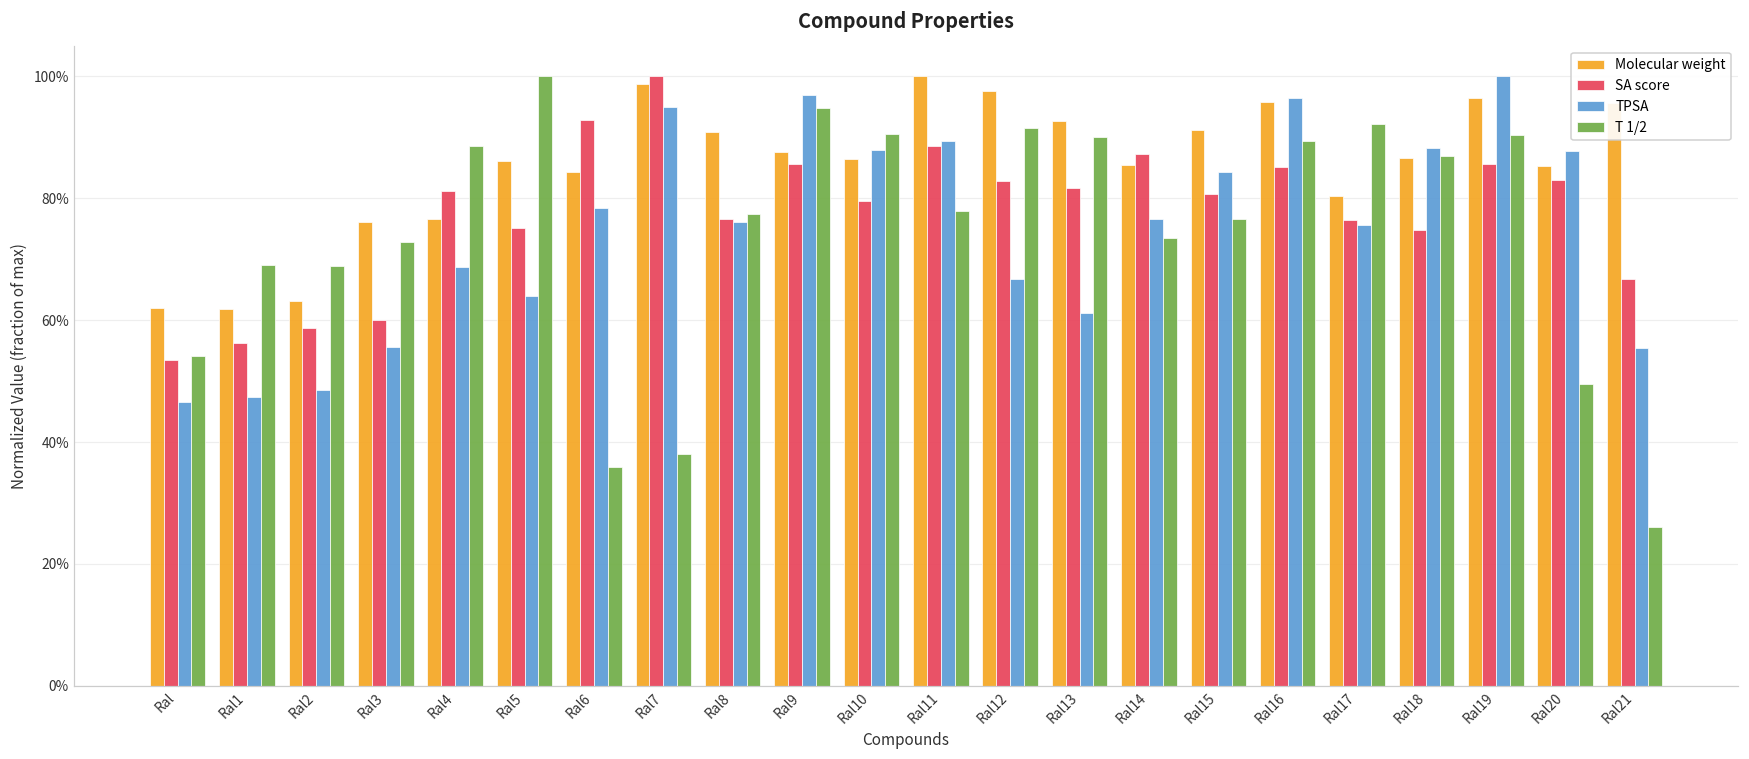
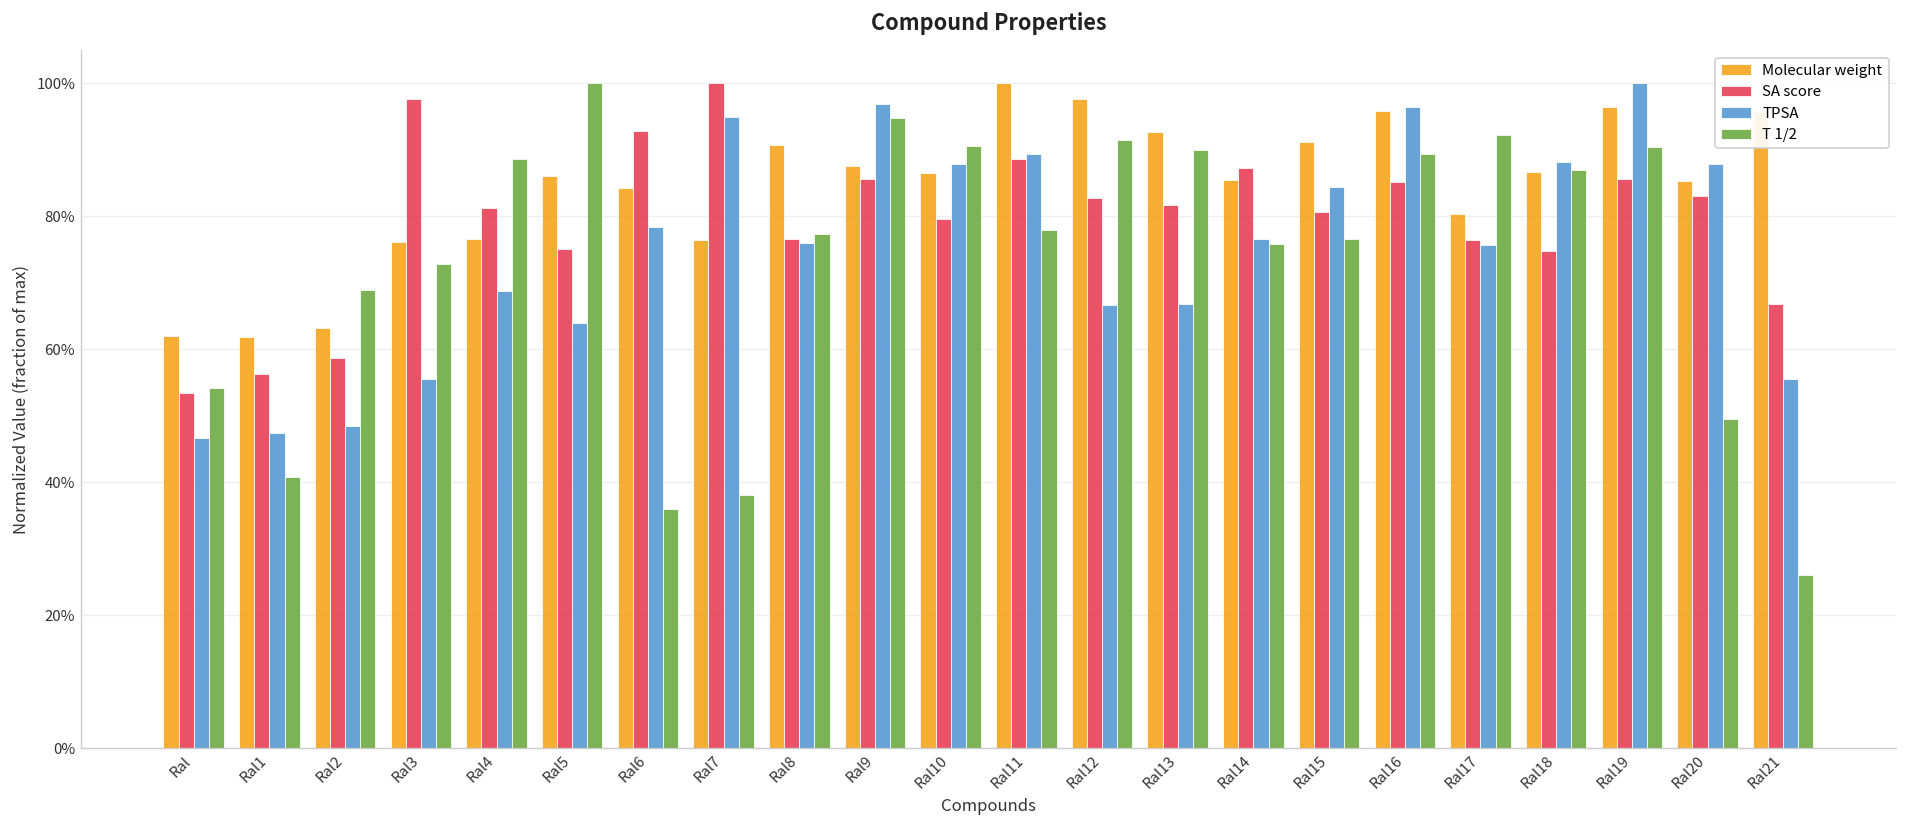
T 1/2, Ral1: 69% -> 41%
SA score, Ral3: 60% -> 98%
Molecular weight, Ral7: 99% -> 76%
TPSA, Ral13: 61% -> 67%
T 1/2, Ral14: 74% -> 76%
